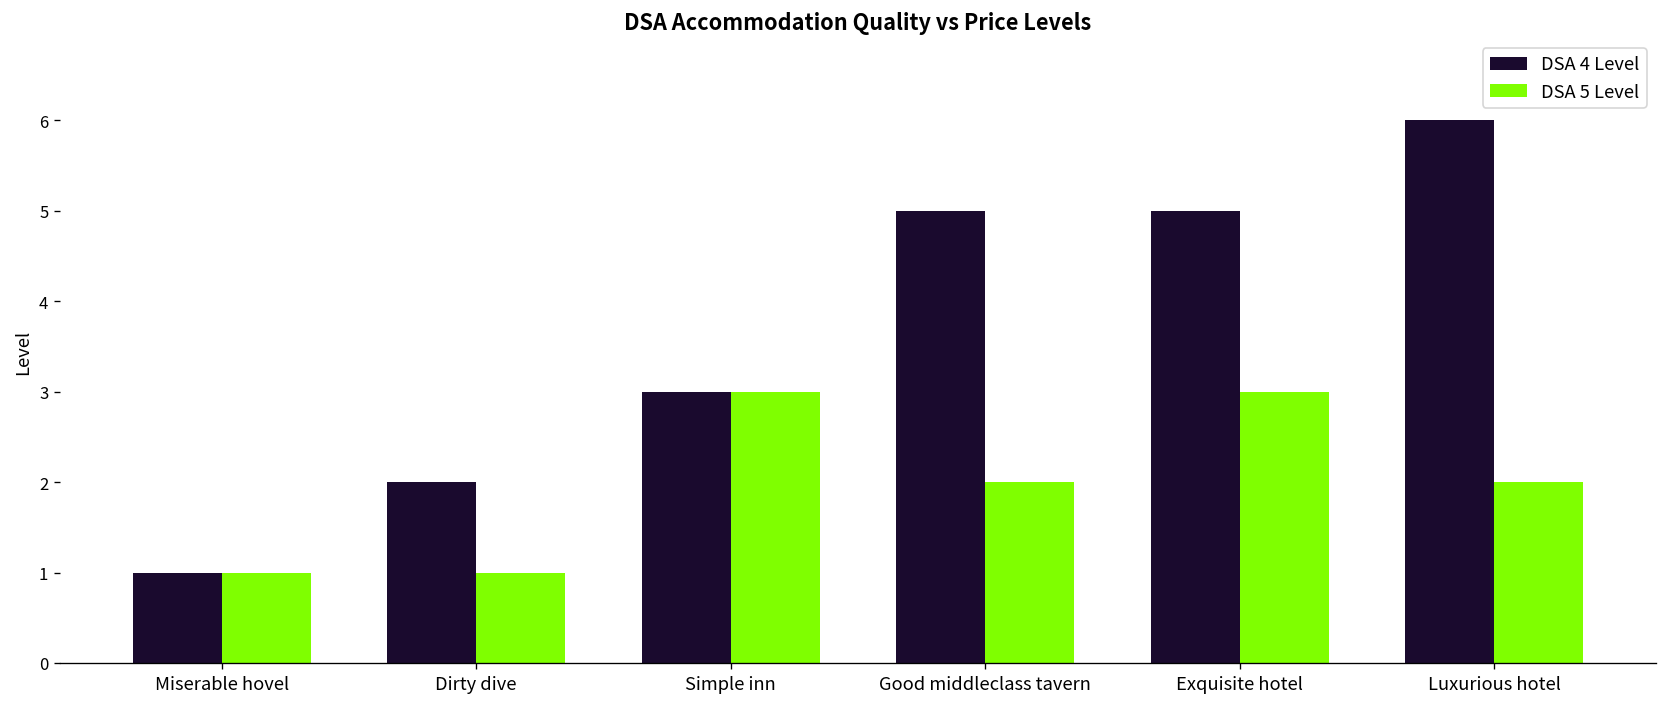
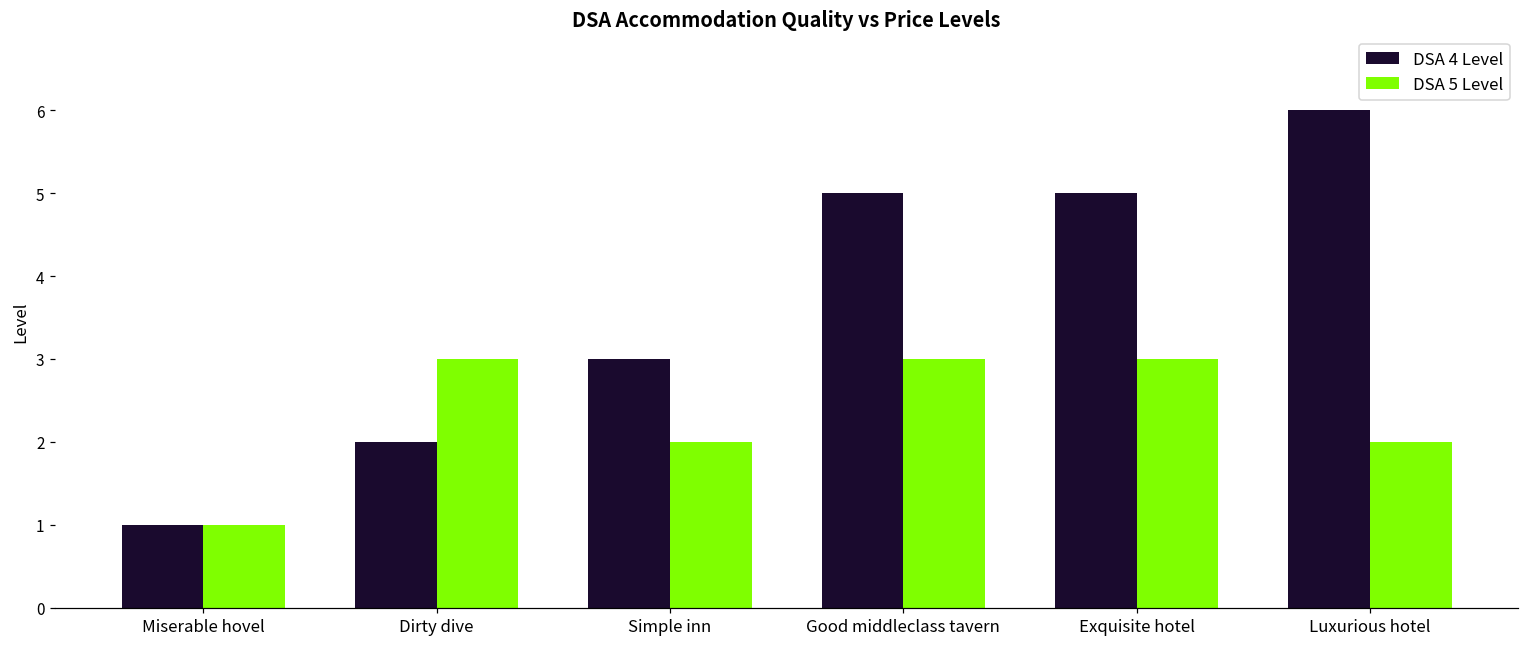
DSA 5 Level, Dirty dive: 1 -> 3
DSA 5 Level, Simple inn: 3 -> 2
DSA 5 Level, Good middleclass tavern: 2 -> 3
